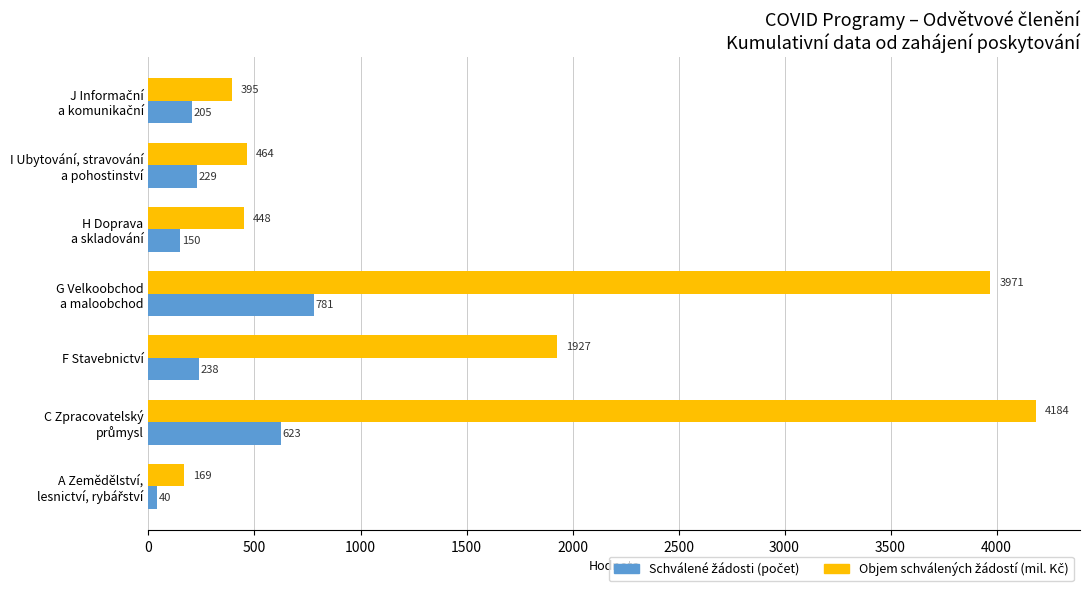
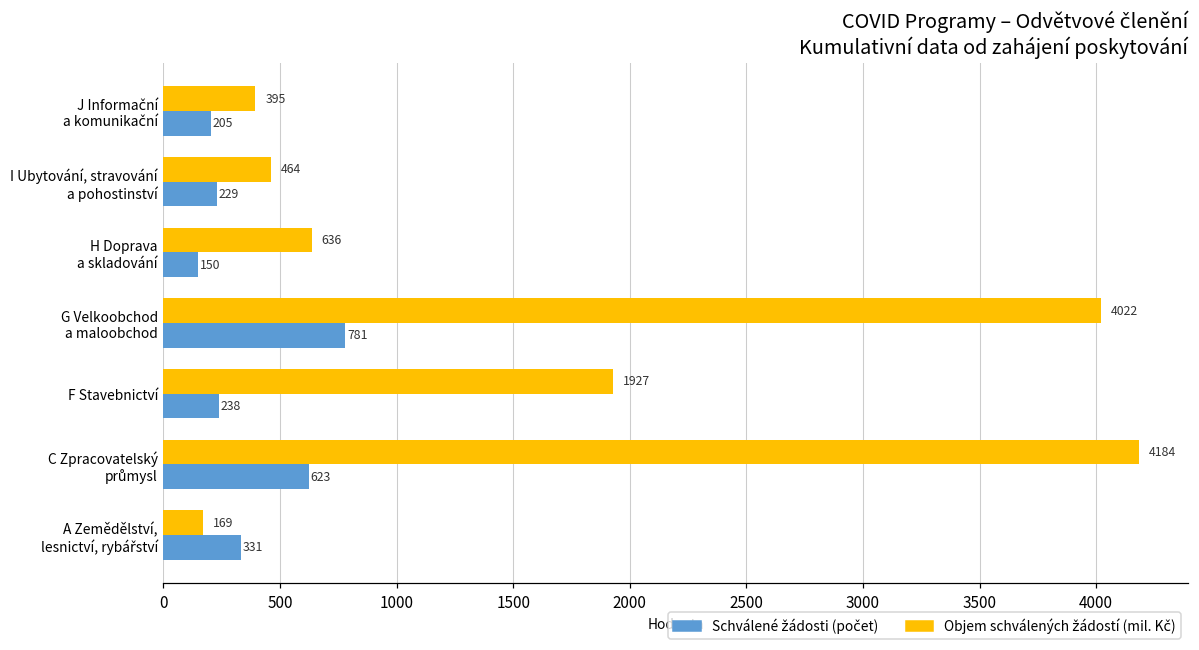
Objem schválených žádostí (mil. Kč), H Doprava a skladování: 448 -> 636
Objem schválených žádostí (mil. Kč), G Velkoobchod a maloobchod: 3971 -> 4022
Schválené žádosti (počet), A Zemědělství, lesnictví, rybářství: 40 -> 331
